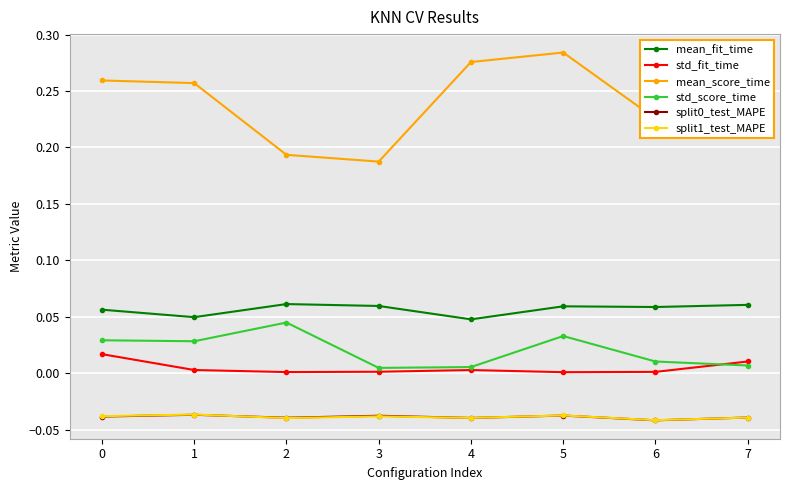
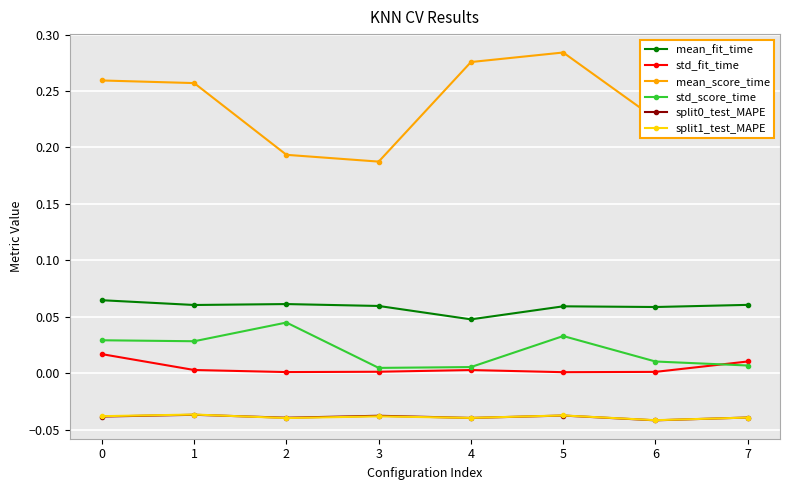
mean_fit_time, 0: 0.056 -> 0.065
mean_fit_time, 1: 0.050 -> 0.060
